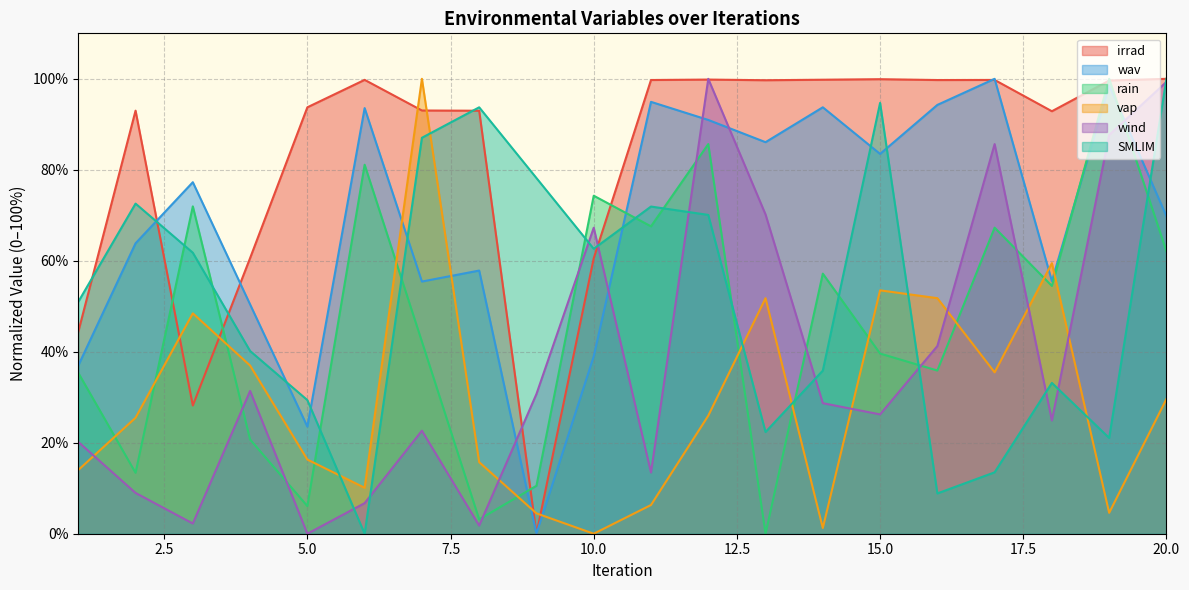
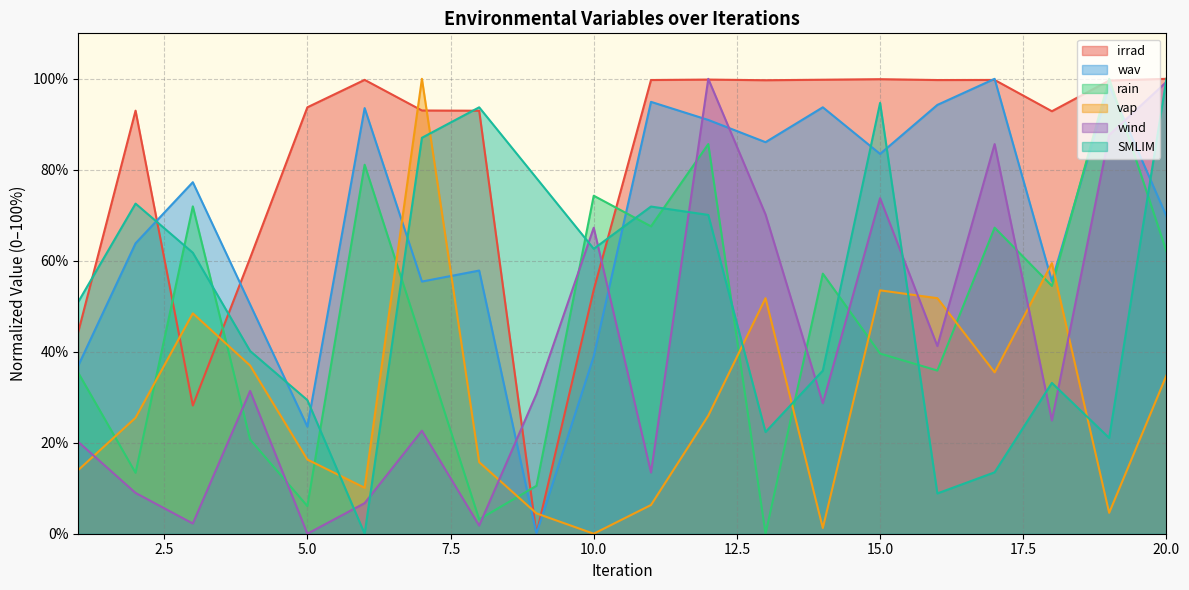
irrad, 10.0: 61% -> 54%
wind, 15.0: 26% -> 74%
vap, 20.0: 30% -> 35%
